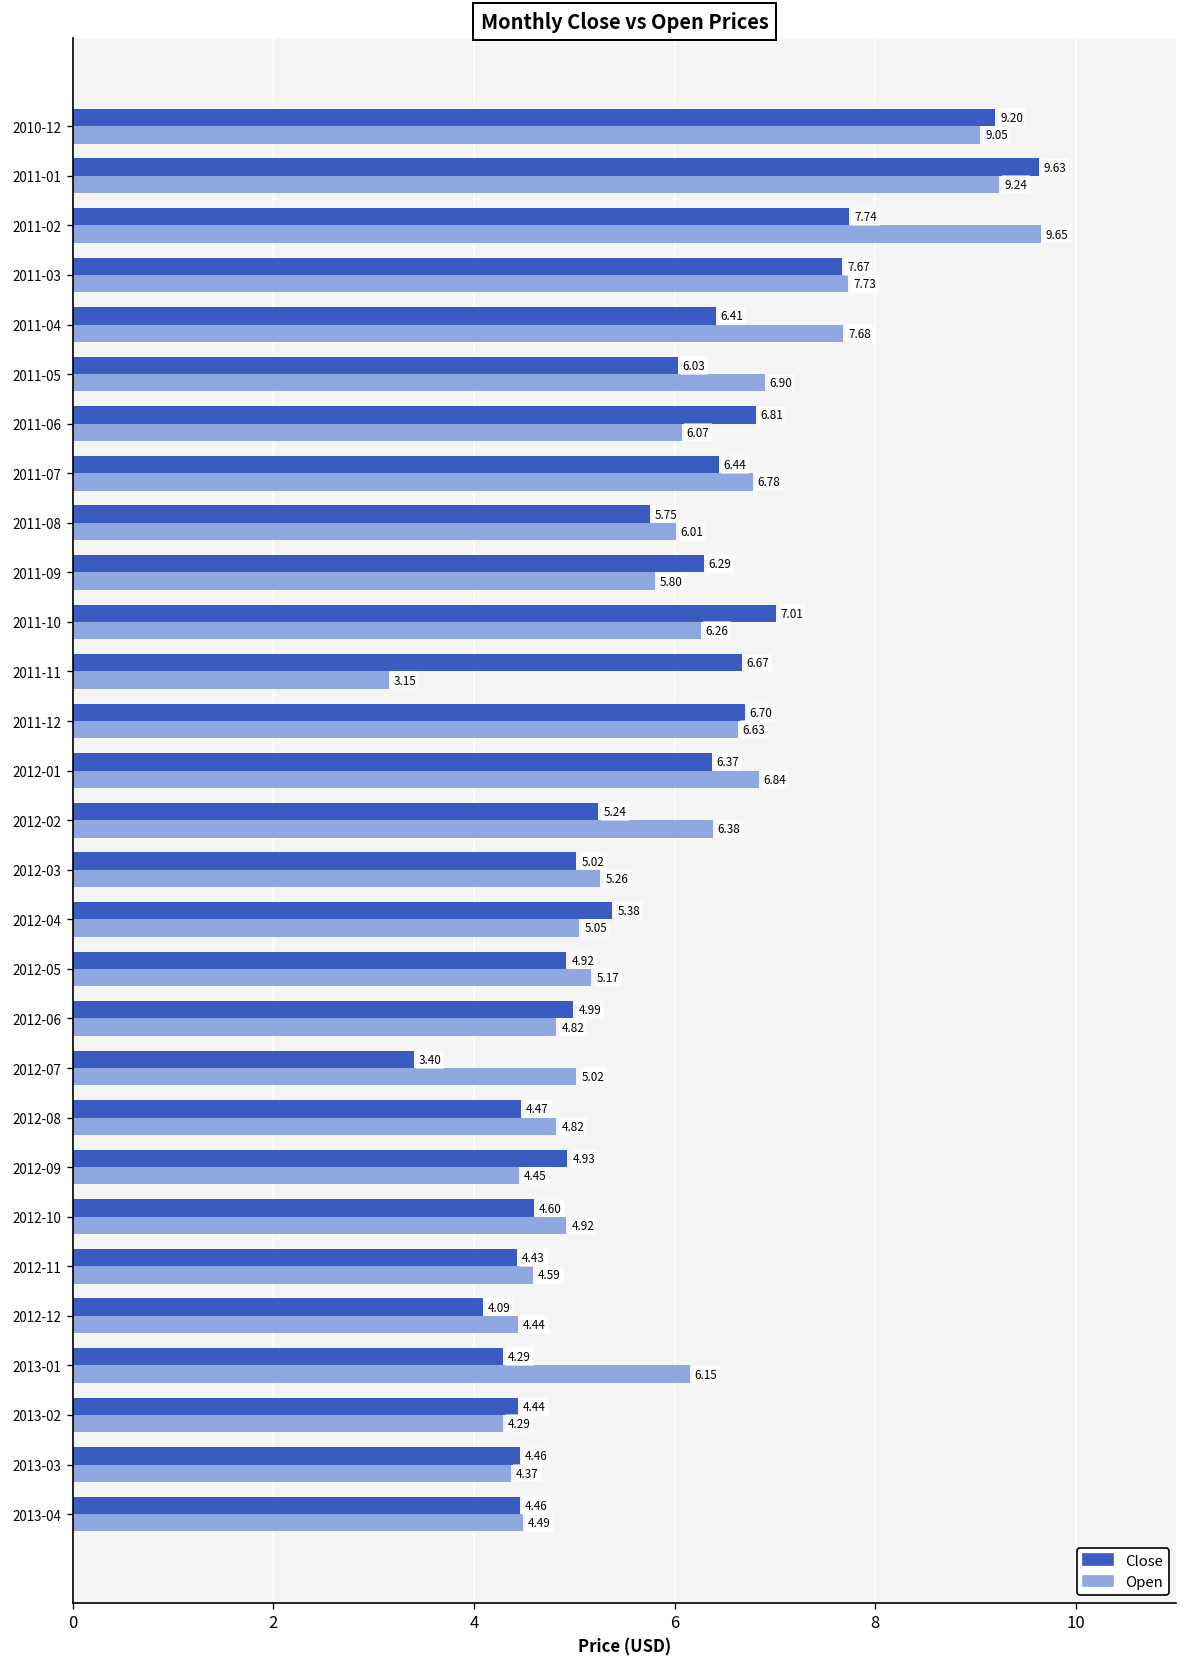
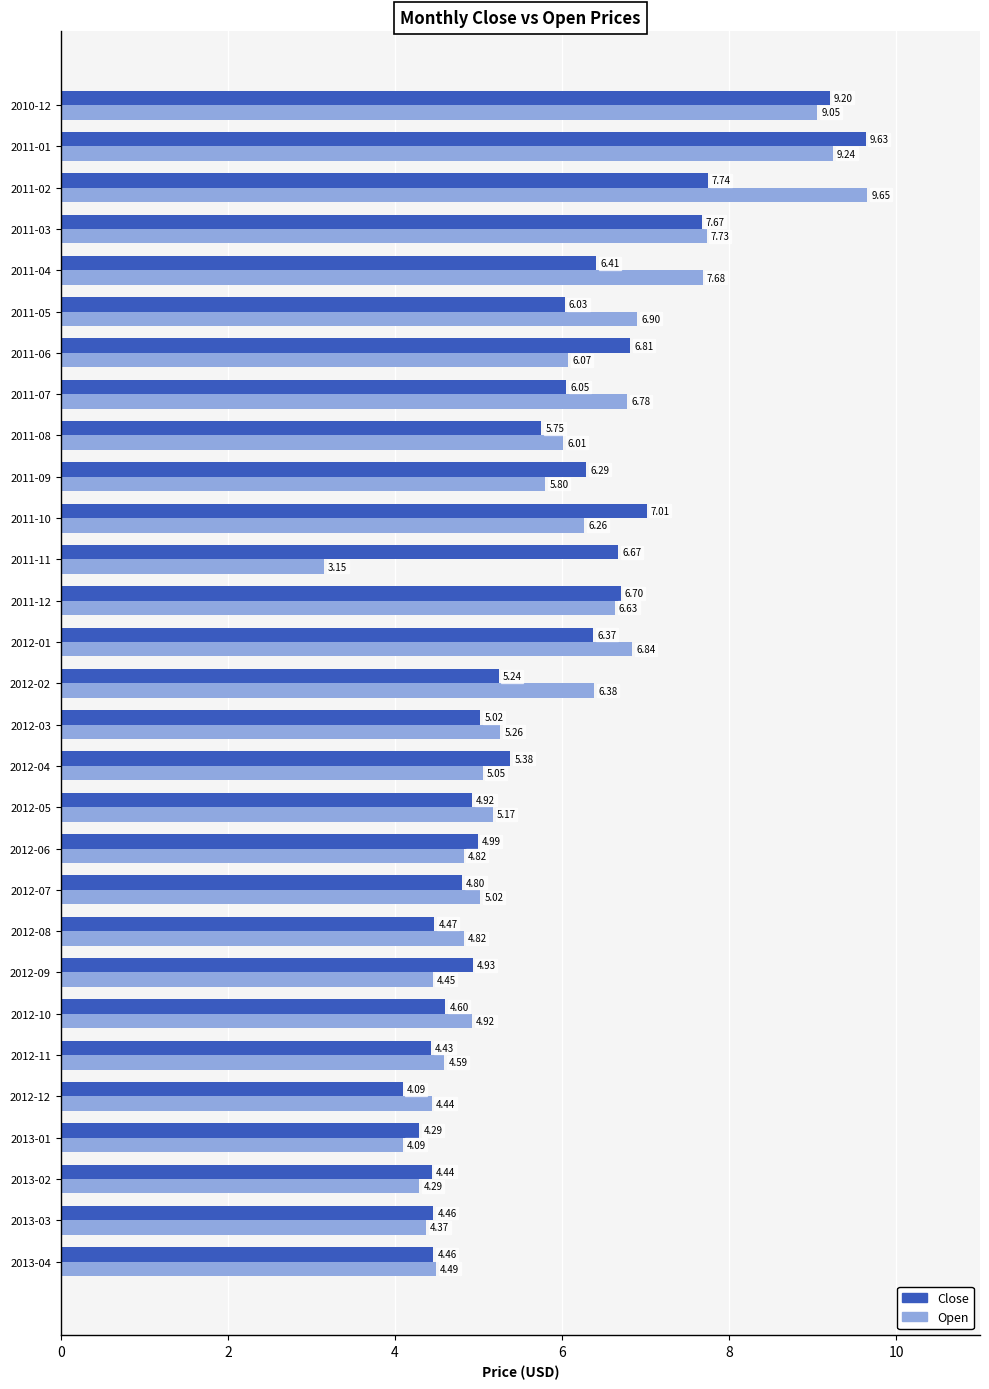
Close, 2011-07: 6.44 -> 6.05
Close, 2012-07: 3.40 -> 4.80
Open, 2013-01: 6.15 -> 4.09
